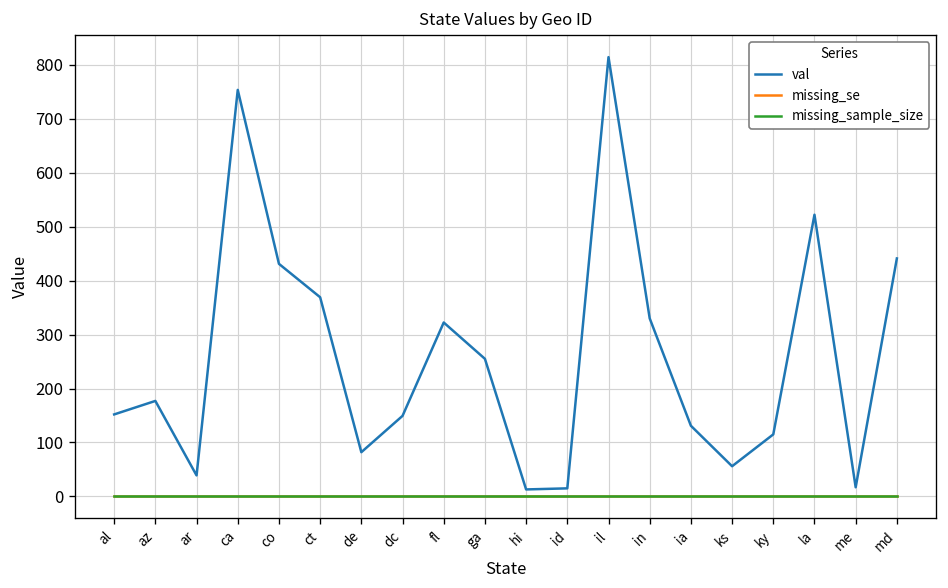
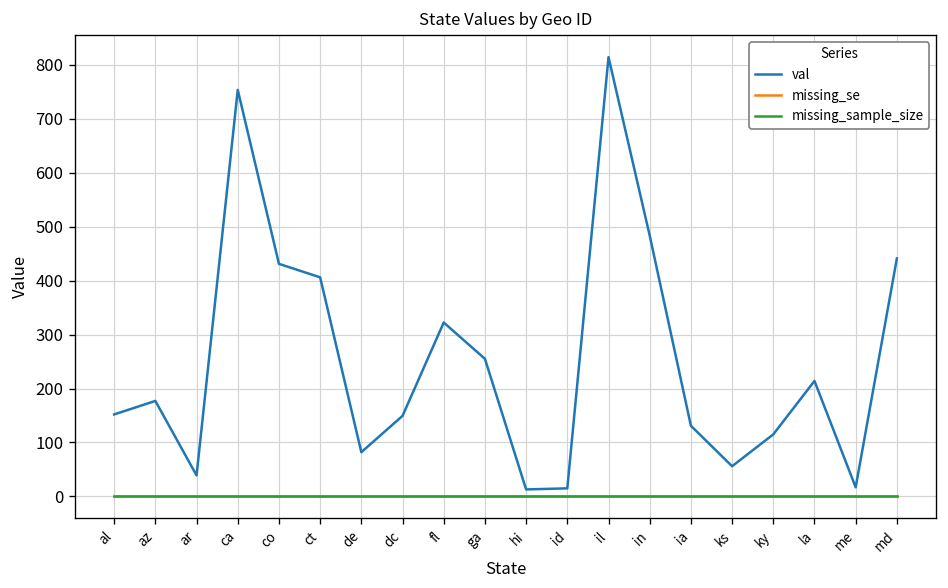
val, ct: 370 -> 410
val, in: 330 -> 480
val, la: 520 -> 210
